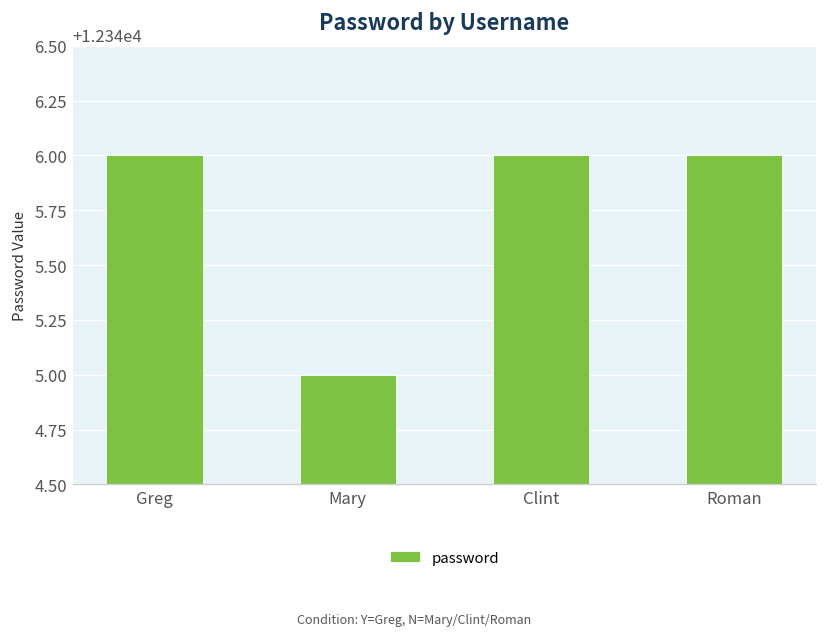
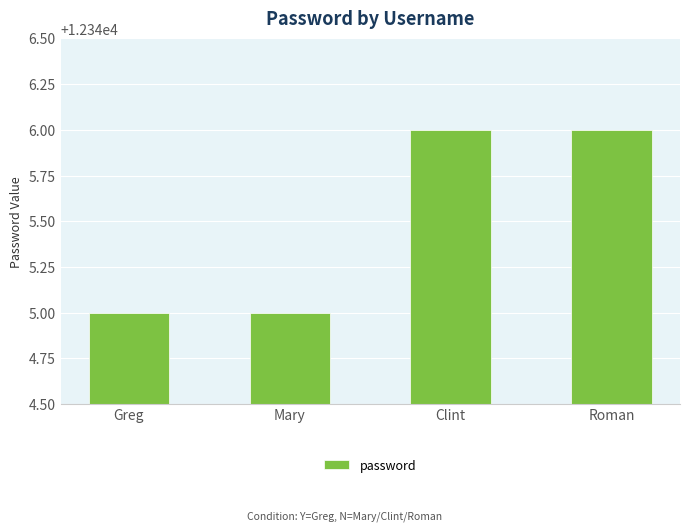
Greg: 12346 -> 12345
